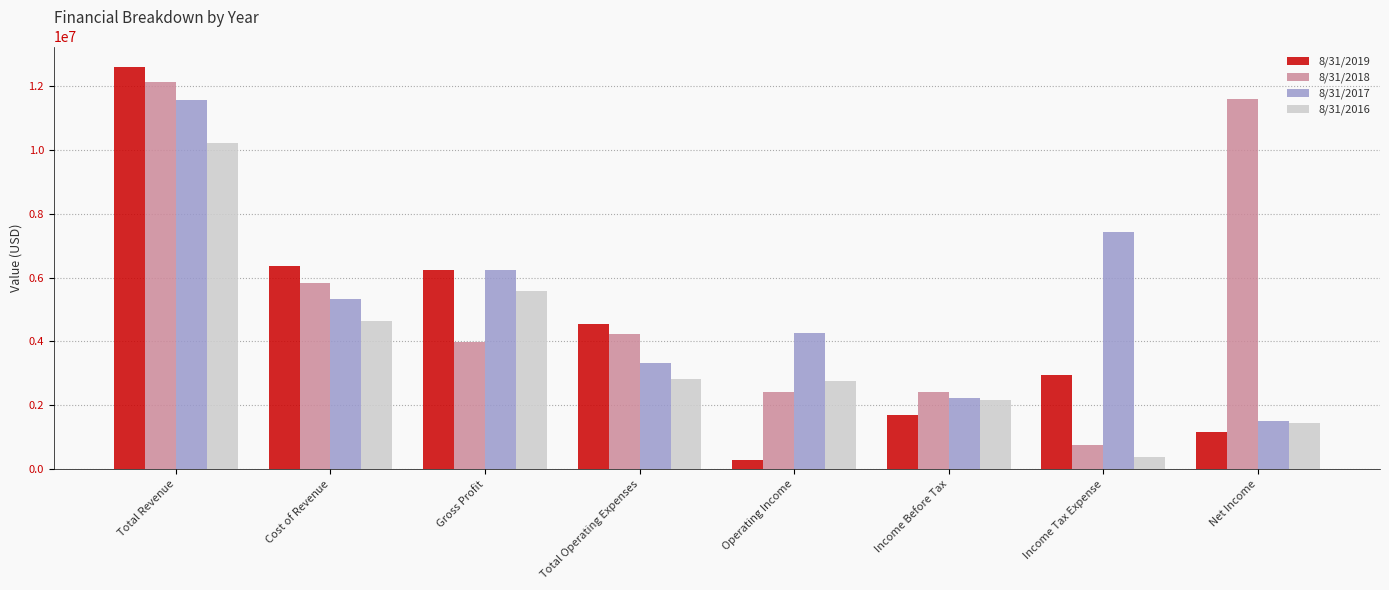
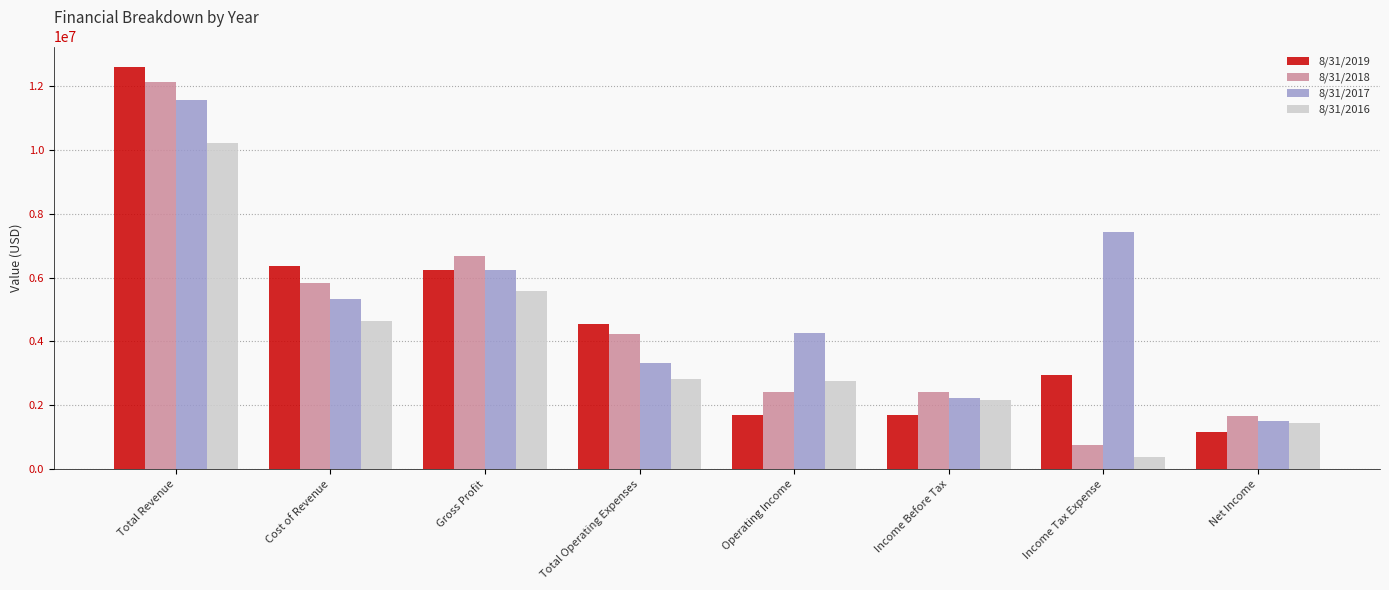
8/31/2018, Gross Profit: 4000000 -> 6700000
8/31/2019, Operating Income: 300000 -> 1700000
8/31/2018, Net Income: 11600000 -> 1700000
